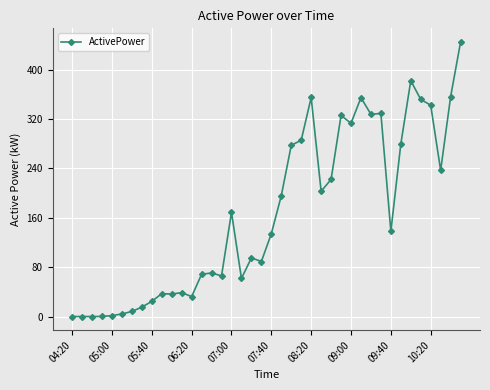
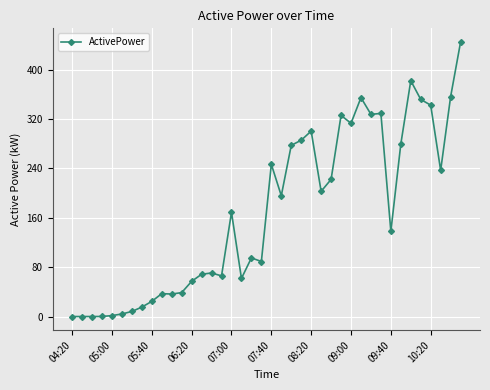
06:20: 30 -> 60
07:40: 130 -> 250
08:20: 350 -> 300
